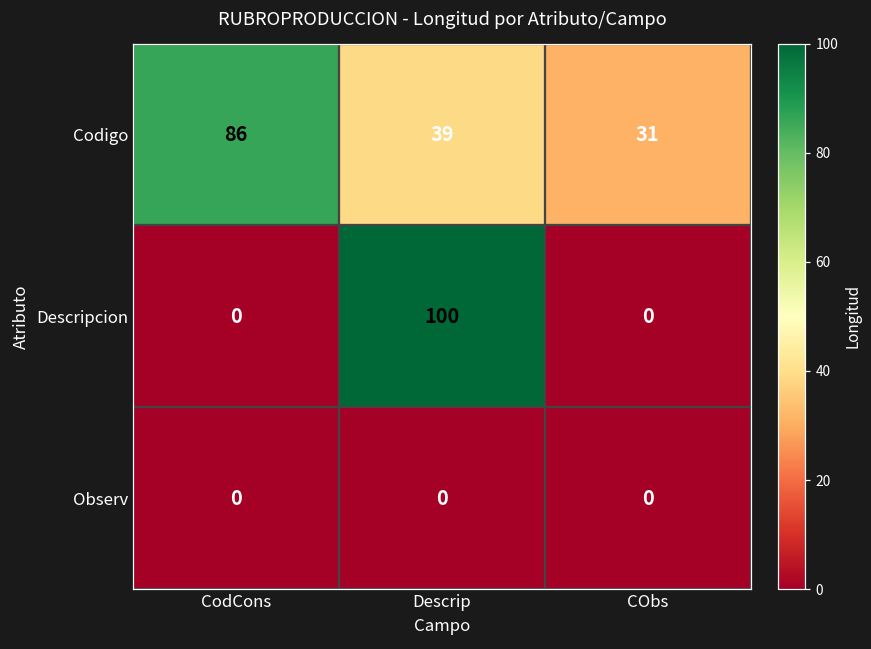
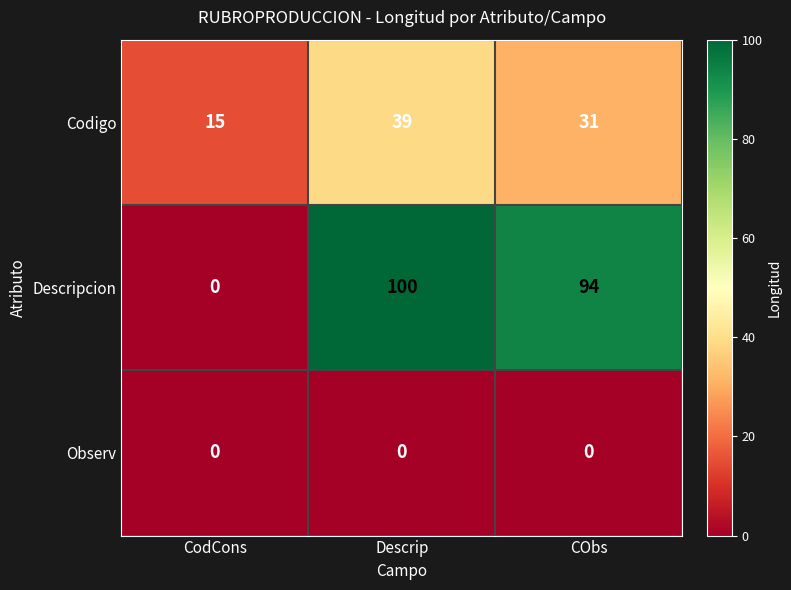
Codigo, CodCons: 86 -> 15
Descripcion, CObs: 0 -> 94
